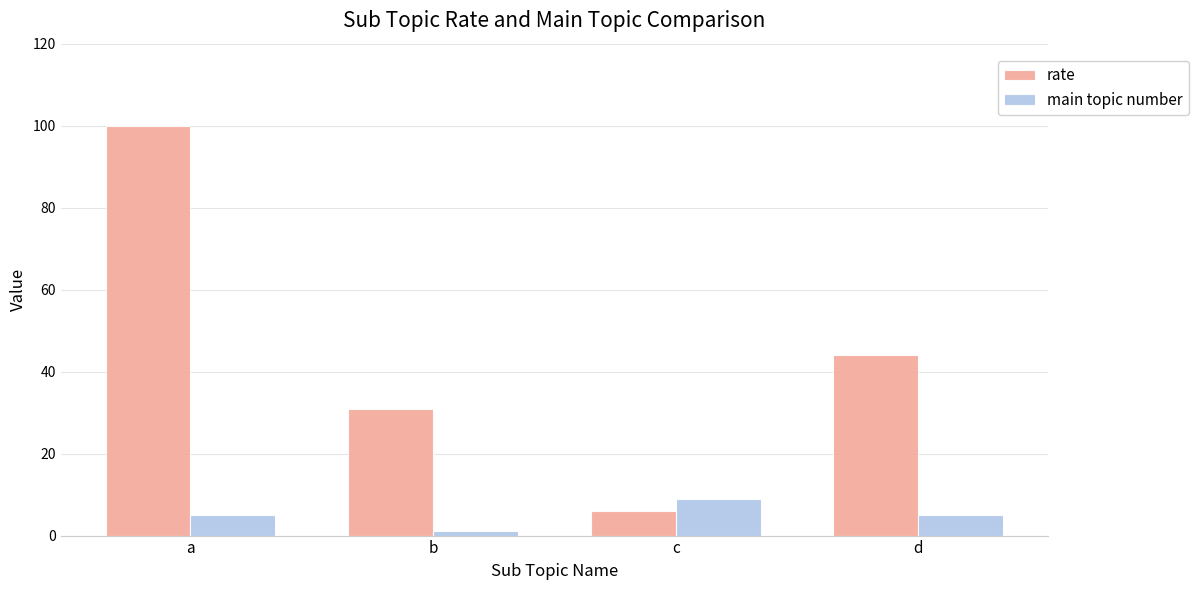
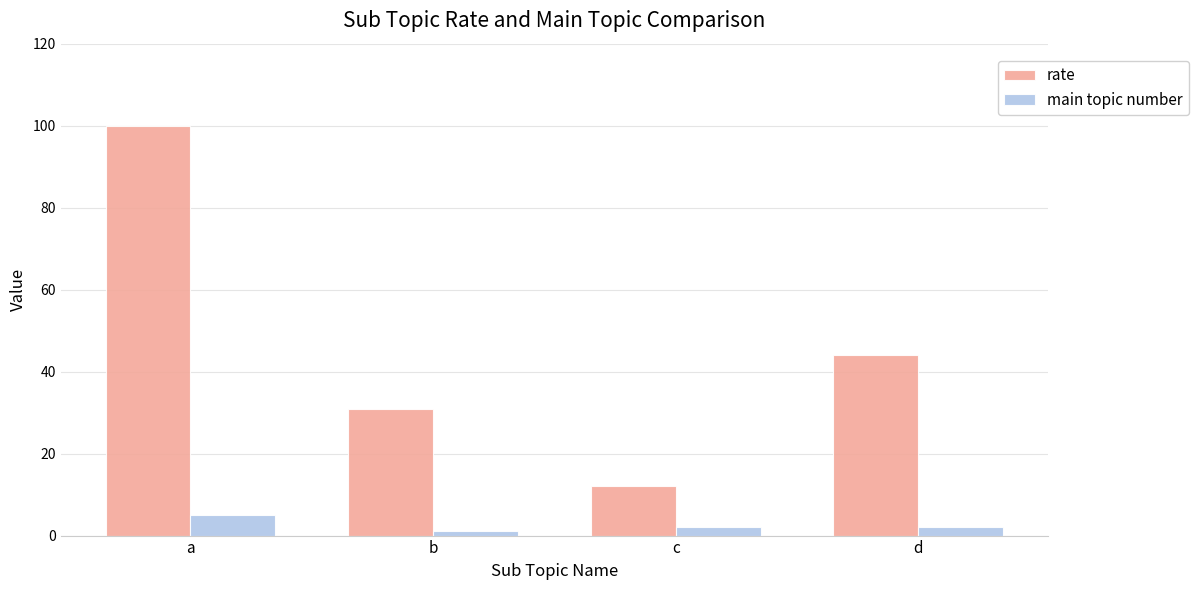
rate, c: 6 -> 12
main topic number, c: 9 -> 2
main topic number, d: 5 -> 2
